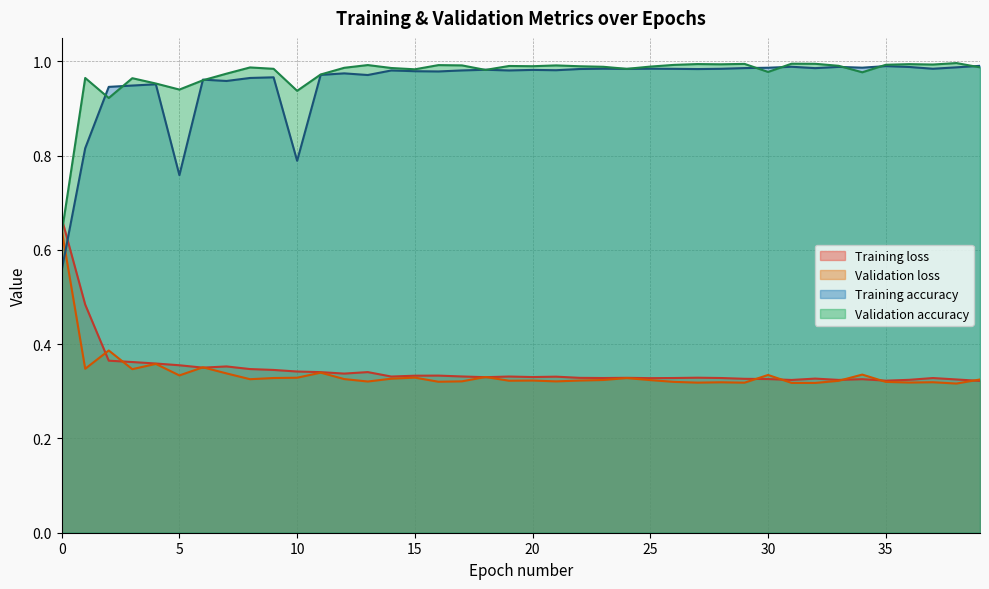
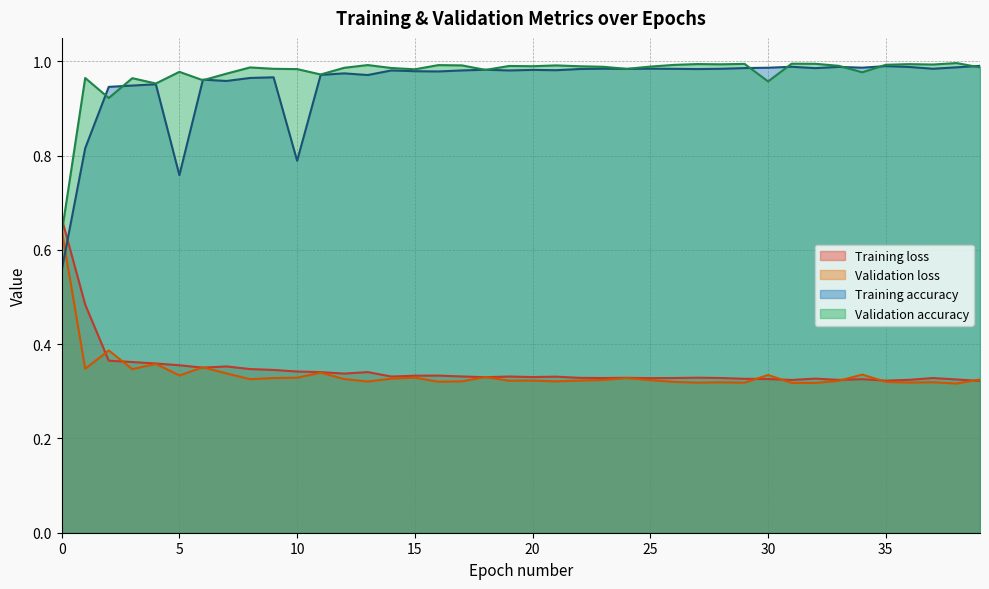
Validation accuracy, 5: 0.94 -> 0.98
Validation accuracy, 10: 0.94 -> 0.98
Validation accuracy, 30: 0.98 -> 0.96
